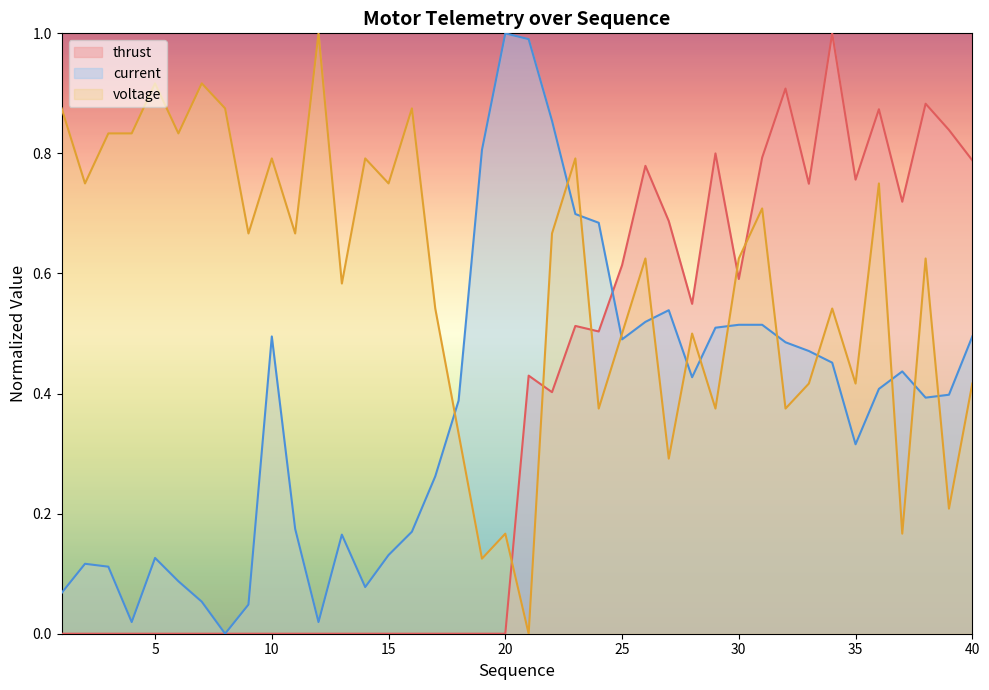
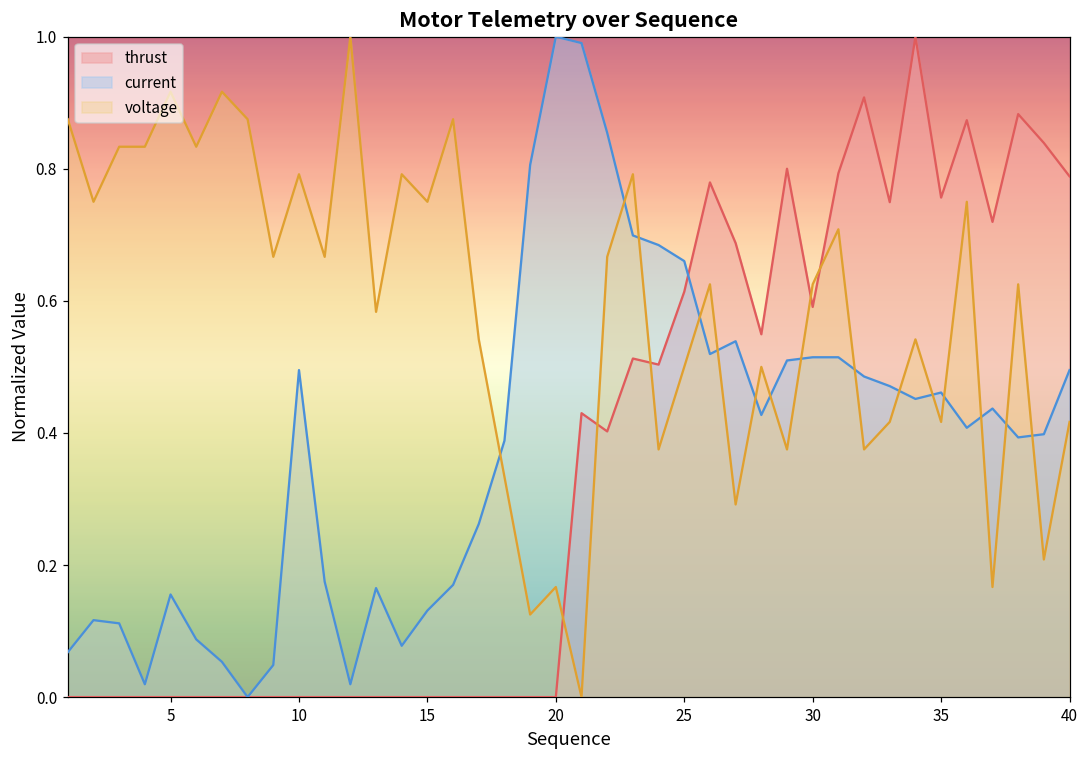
current, 5: 0.13 -> 0.16
current, 25: 0.49 -> 0.66
current, 35: 0.32 -> 0.46
